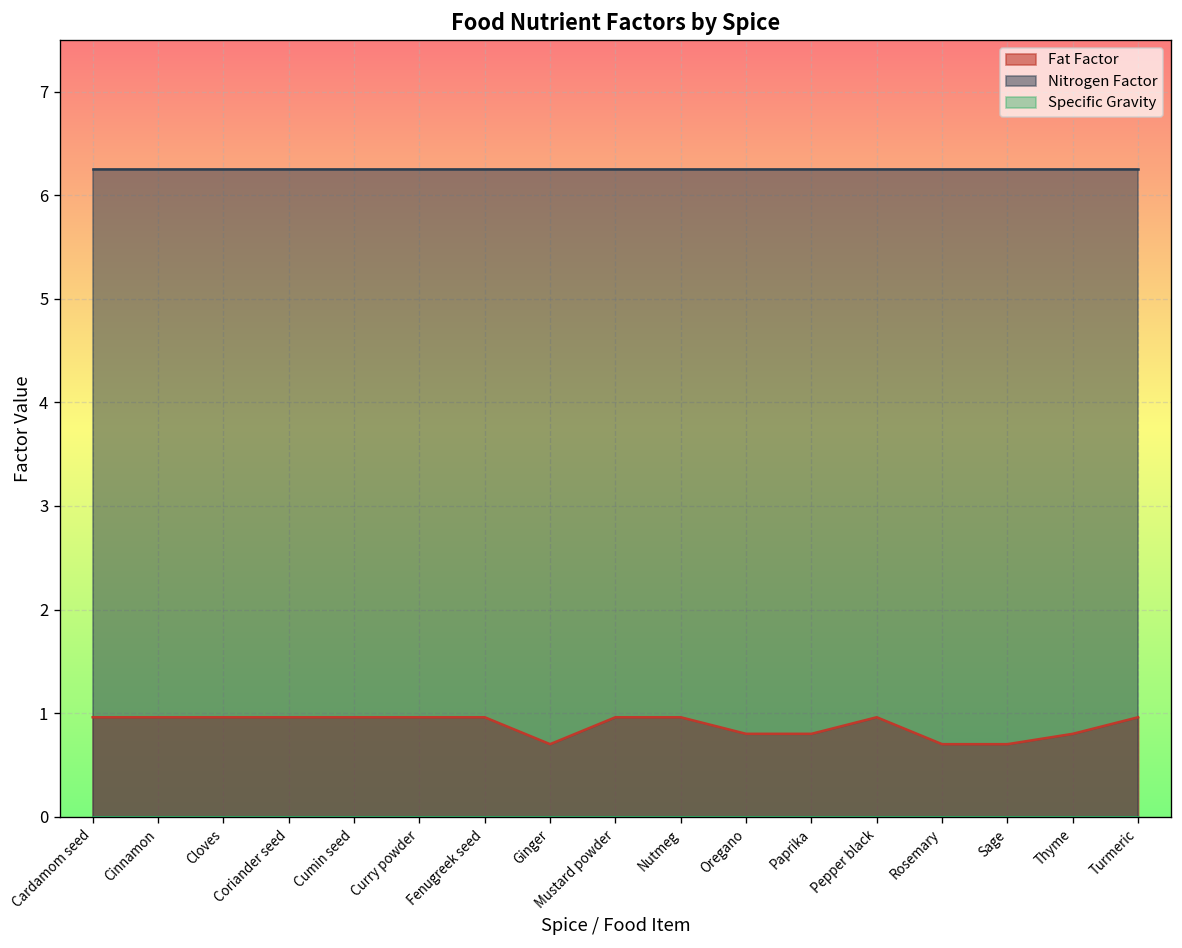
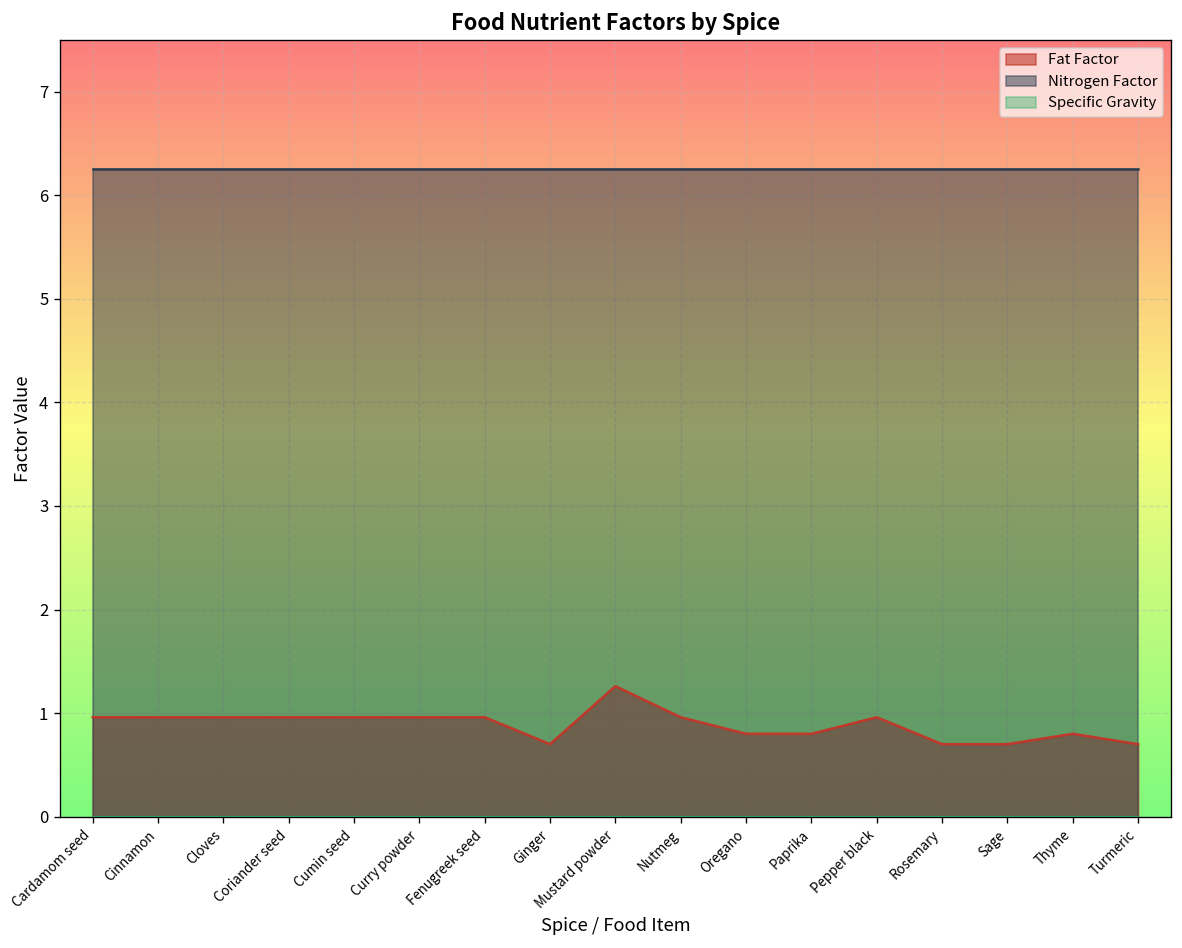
Fat Factor, Mustard powder: 1.0 -> 1.3
Fat Factor, Turmeric: 1.0 -> 0.7
